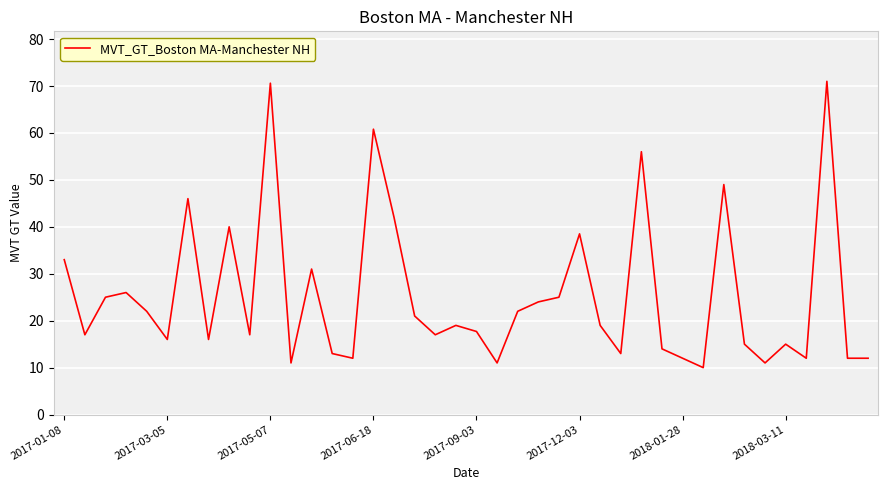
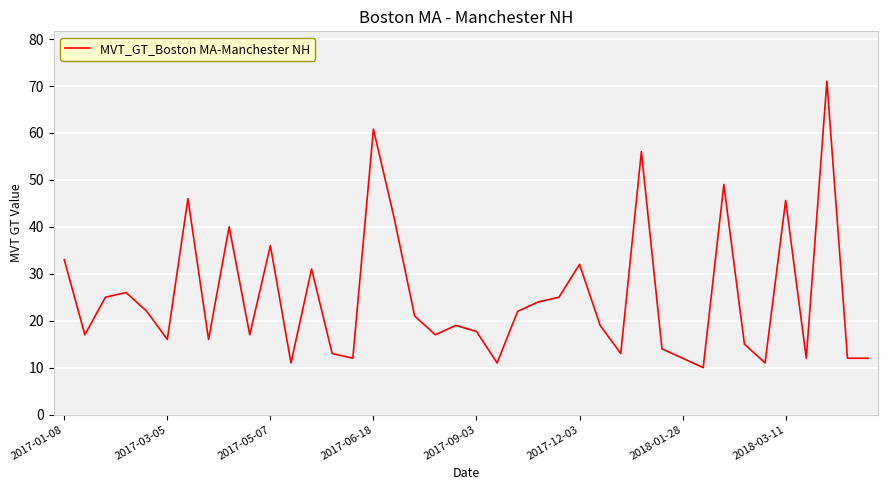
2017-05-07: 71 -> 36
2017-12-03: 39 -> 32
2018-03-11: 15 -> 46
